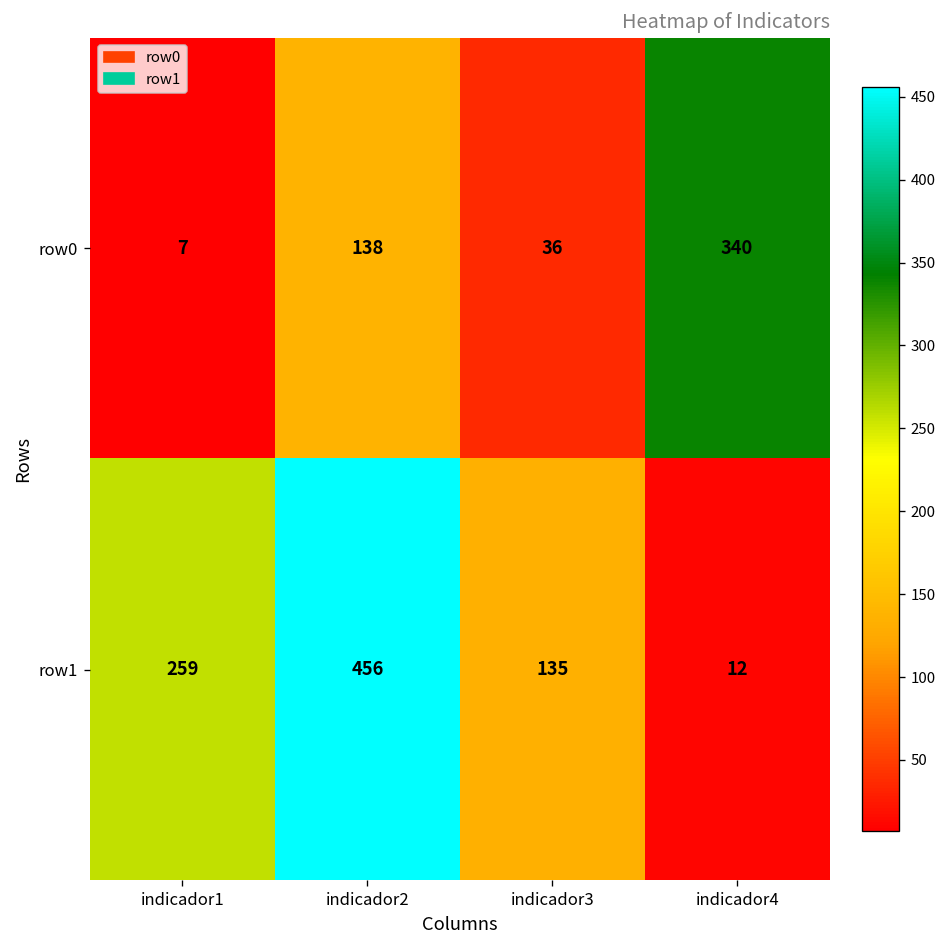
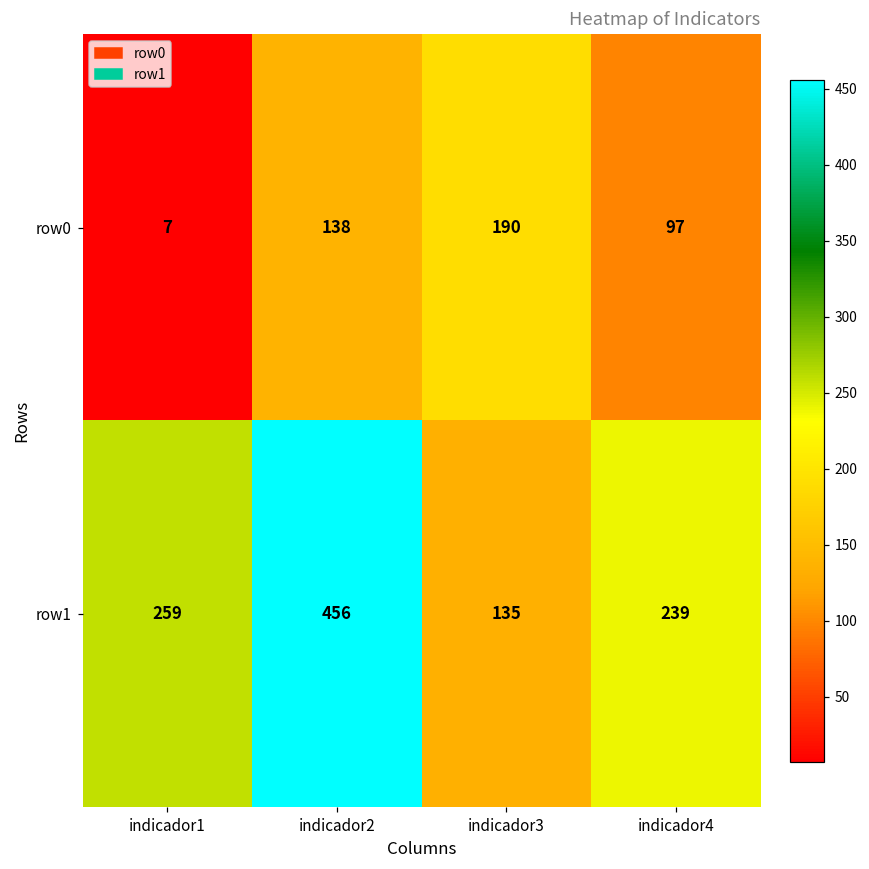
row0, indicador3: 36 -> 190
row0, indicador4: 340 -> 97
row1, indicador4: 12 -> 239
